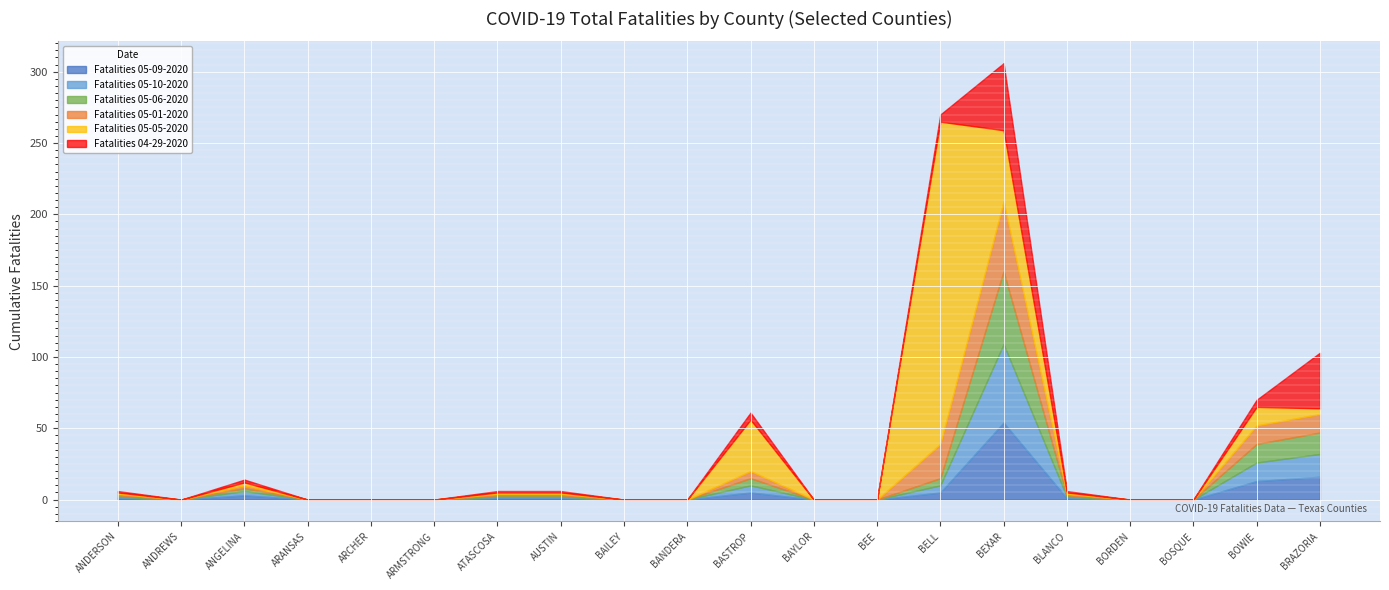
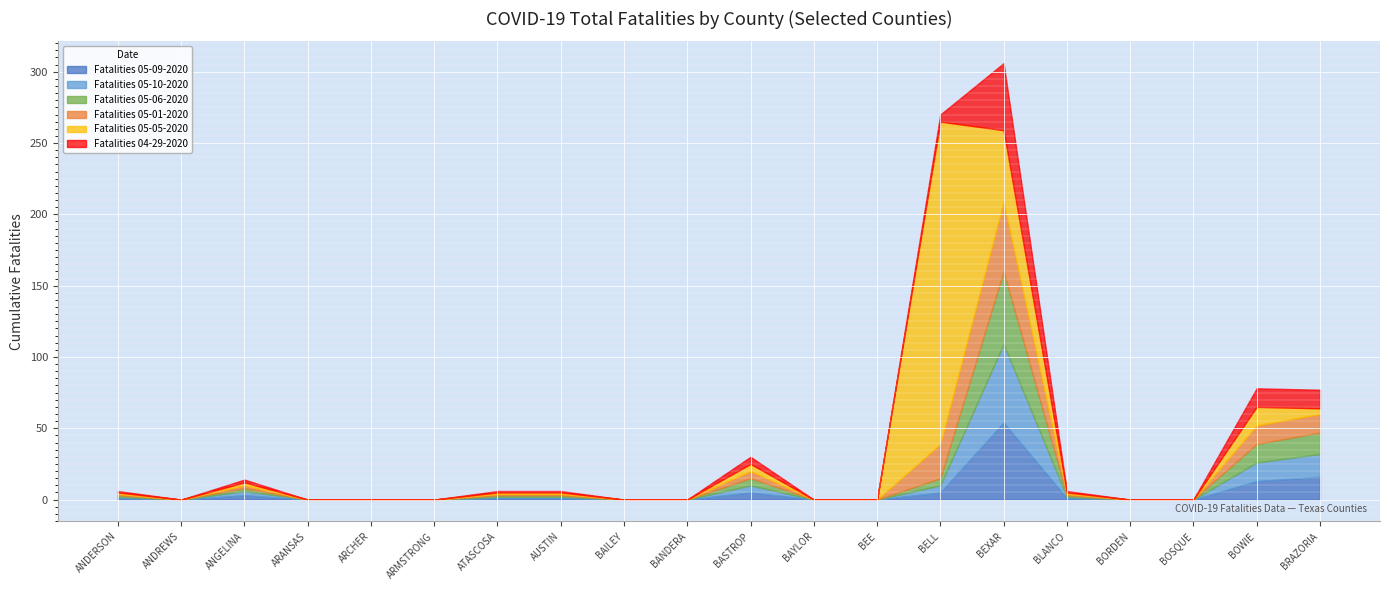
Fatalities 05-05-2020, BASTROP: 36 -> 5
Fatalities 04-29-2020, BOWIE: 5 -> 13
Fatalities 04-29-2020, BRAZORIA: 39 -> 13
